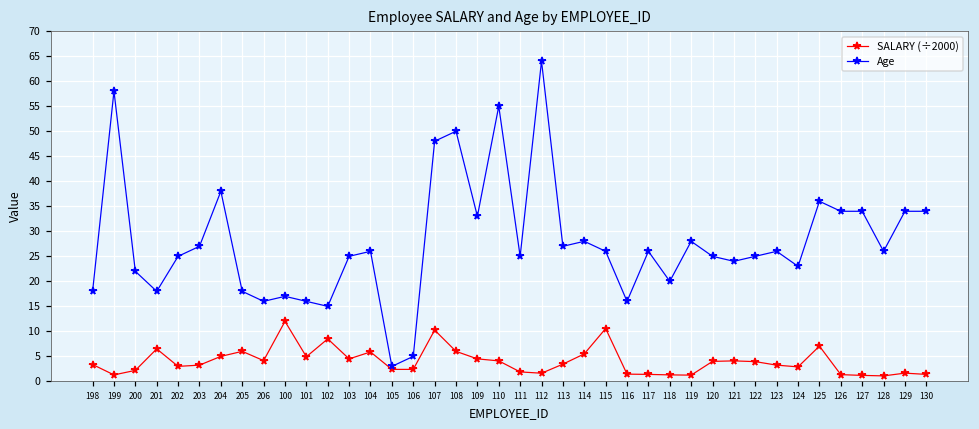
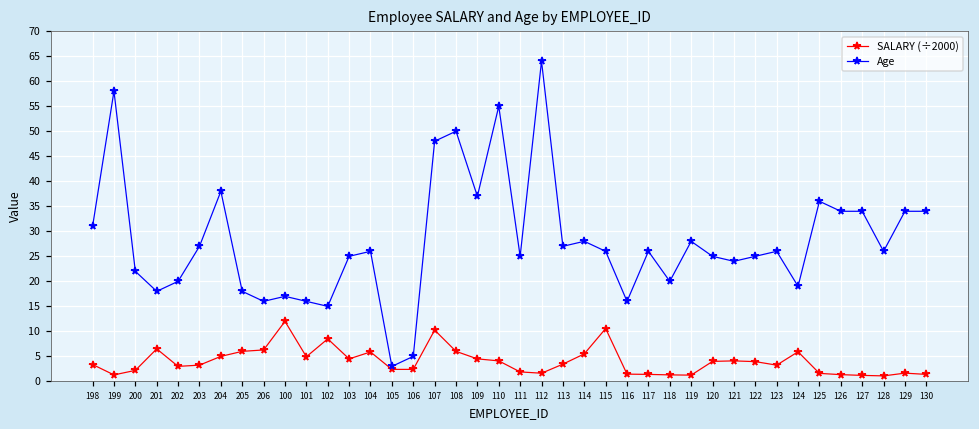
Age, 198: 18 -> 31
Age, 202: 25 -> 20
SALARY (÷2000), 206: 4 -> 6
Age, 109: 33 -> 37
SALARY (÷2000), 124: 3 -> 6
Age, 124: 23 -> 19
SALARY (÷2000), 125: 7 -> 2
